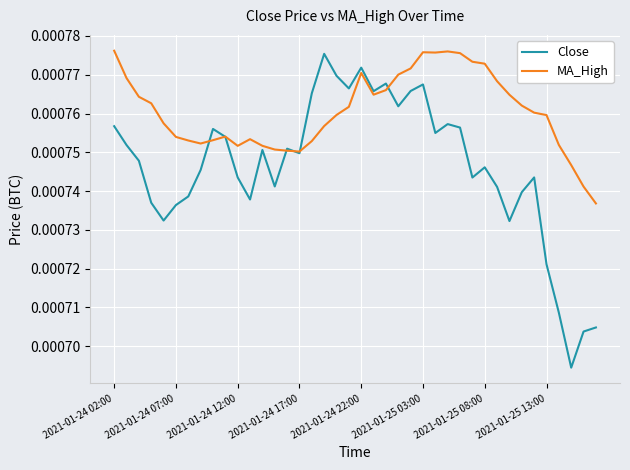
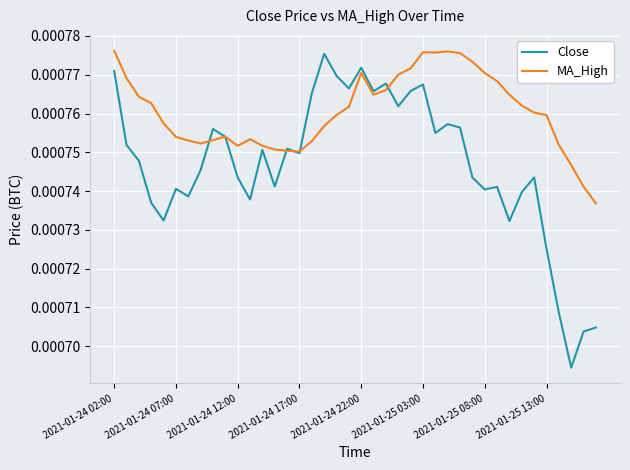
Close, 2021-01-24 02:00: 0.000757 -> 0.000771
Close, 2021-01-24 07:00: 0.000736 -> 0.000741
Close, 2021-01-25 08:00: 0.000746 -> 0.000740
MA_High, 2021-01-25 08:00: 0.000773 -> 0.000770
Close, 2021-01-25 13:00: 0.000721 -> 0.000725
